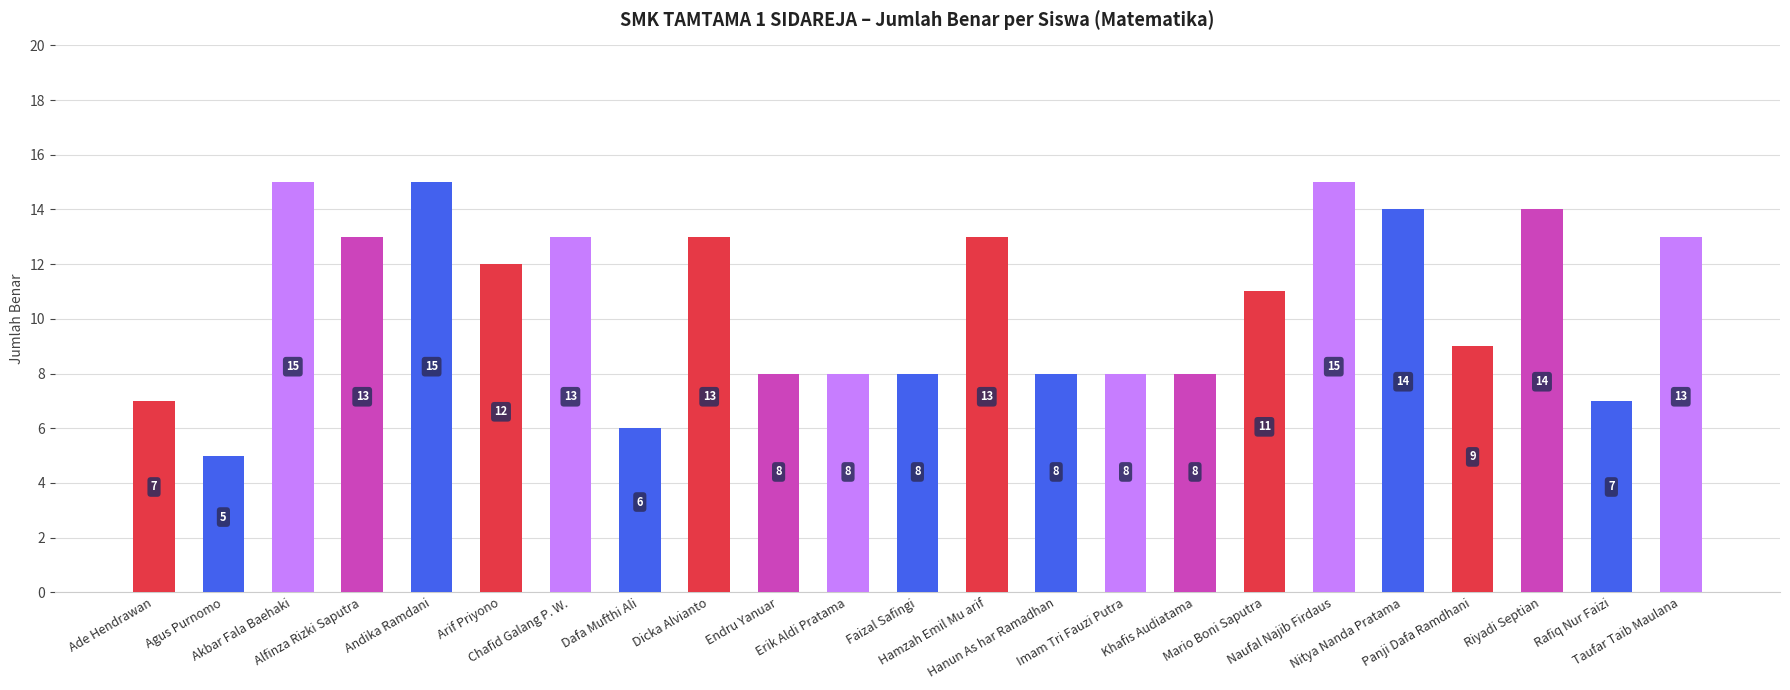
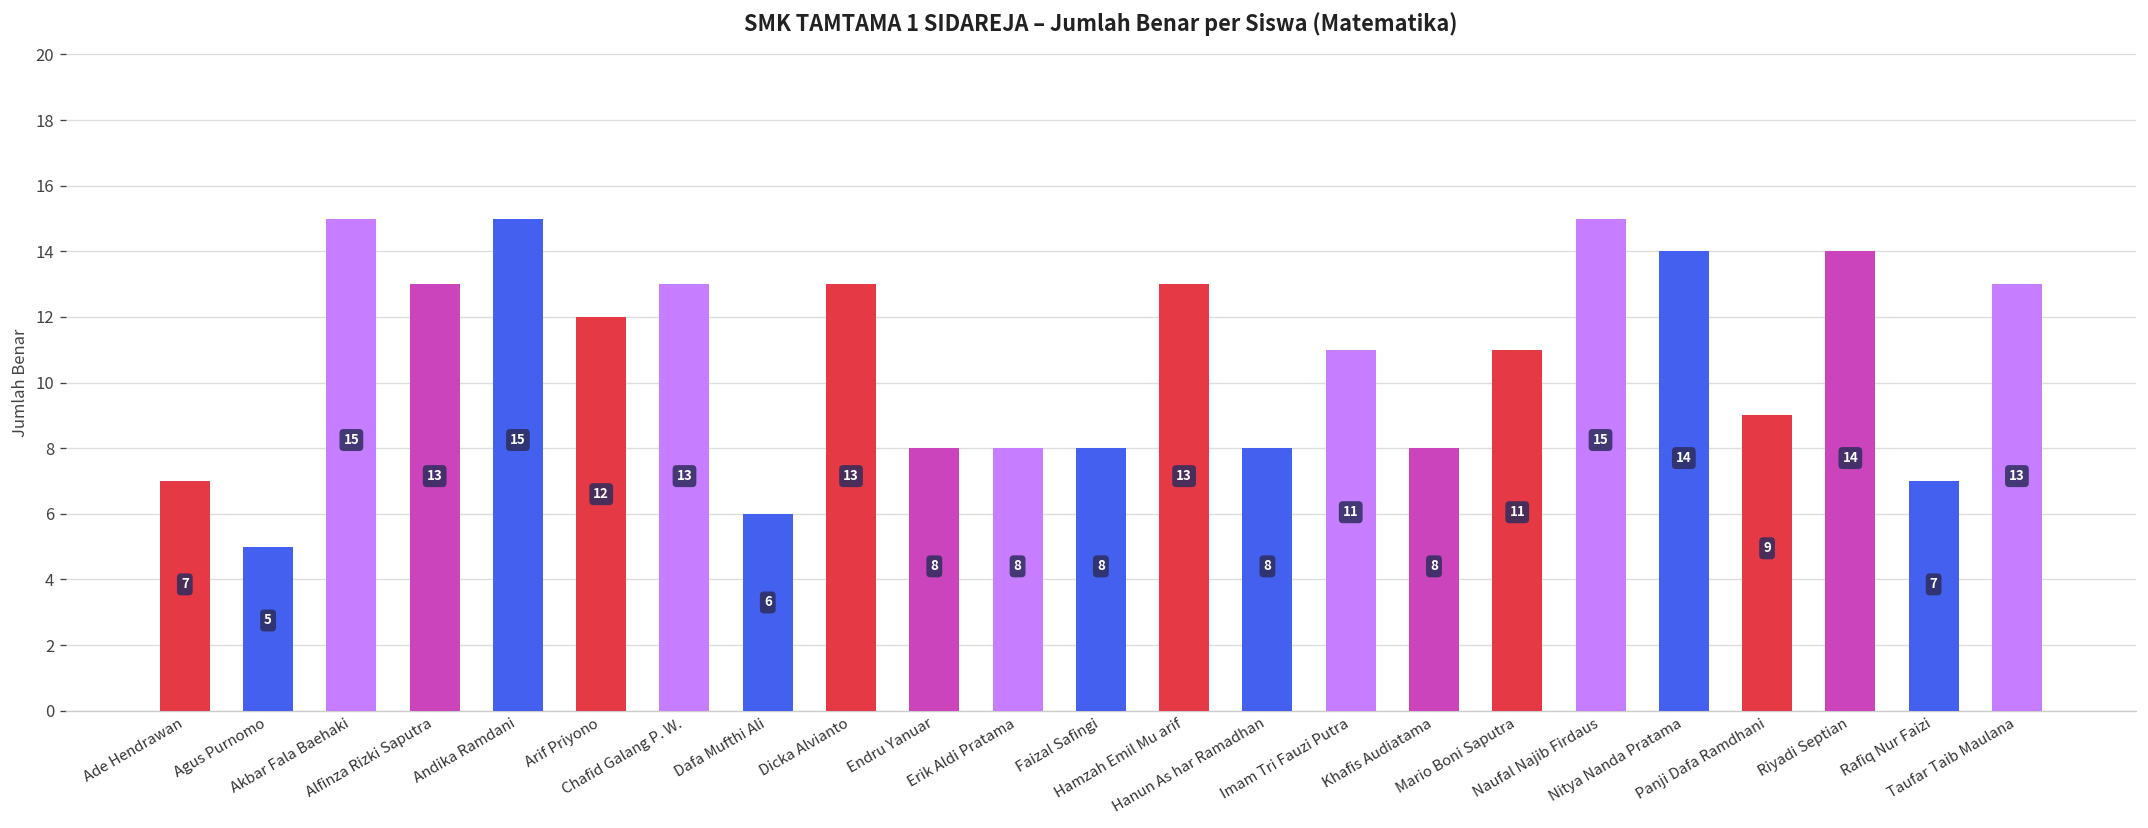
Imam Tri Fauzi Putra: 8 -> 11
